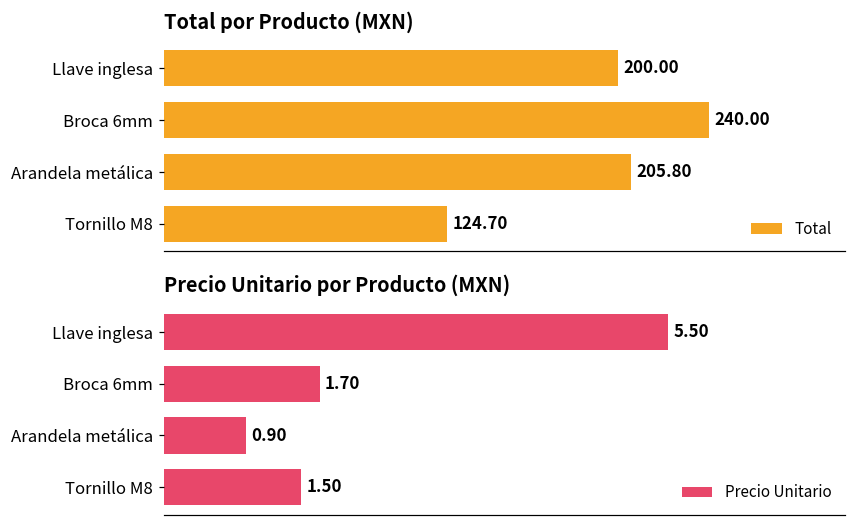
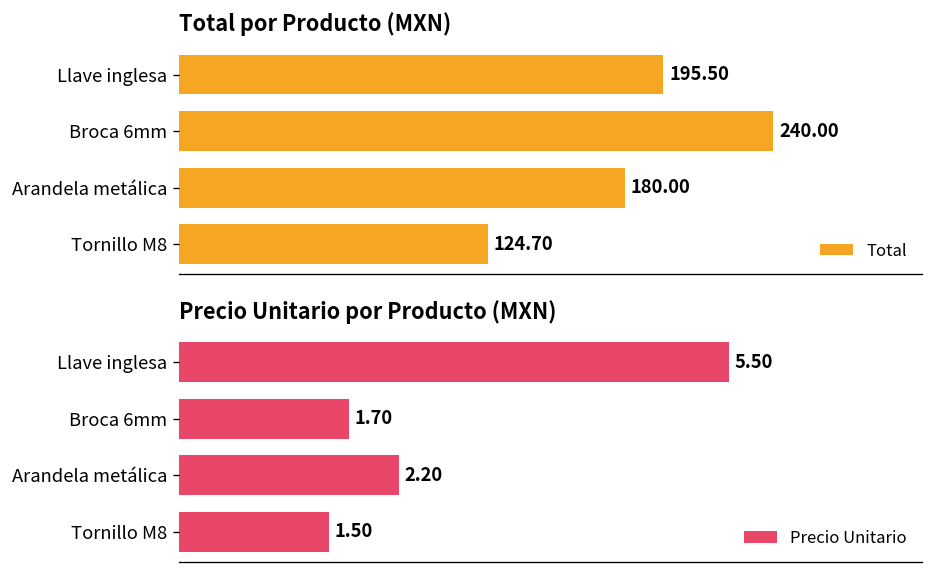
Total por Producto (MXN), Llave inglesa: 200.00 -> 195.50
Total por Producto (MXN), Arandela metálica: 205.80 -> 180.00
Precio Unitario por Producto (MXN), Arandela metálica: 0.90 -> 2.20
